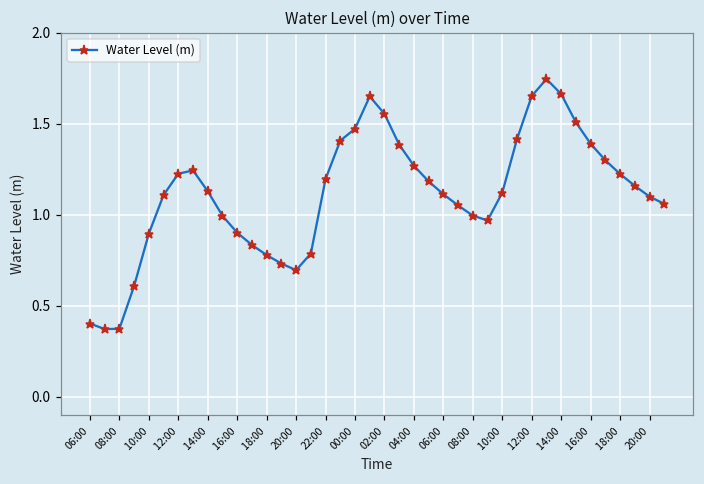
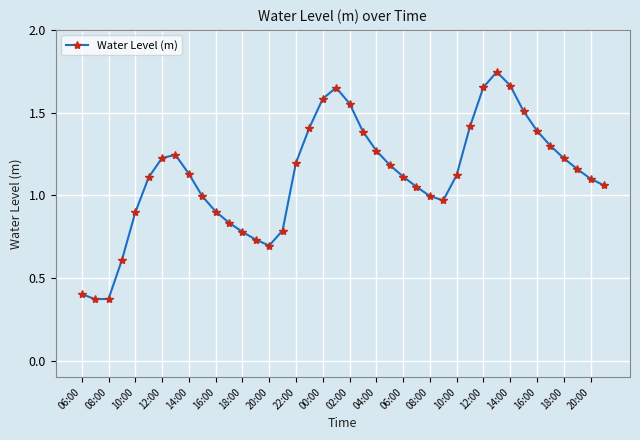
00:00: 1.47 -> 1.58
